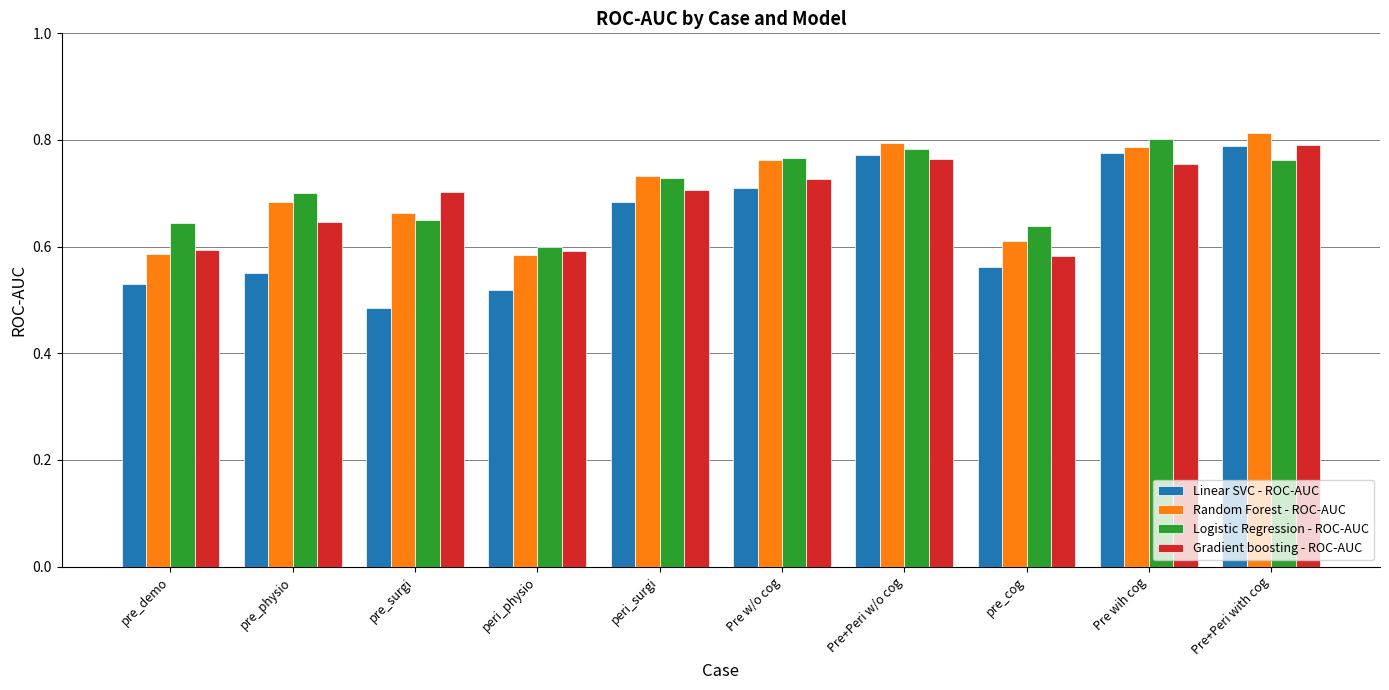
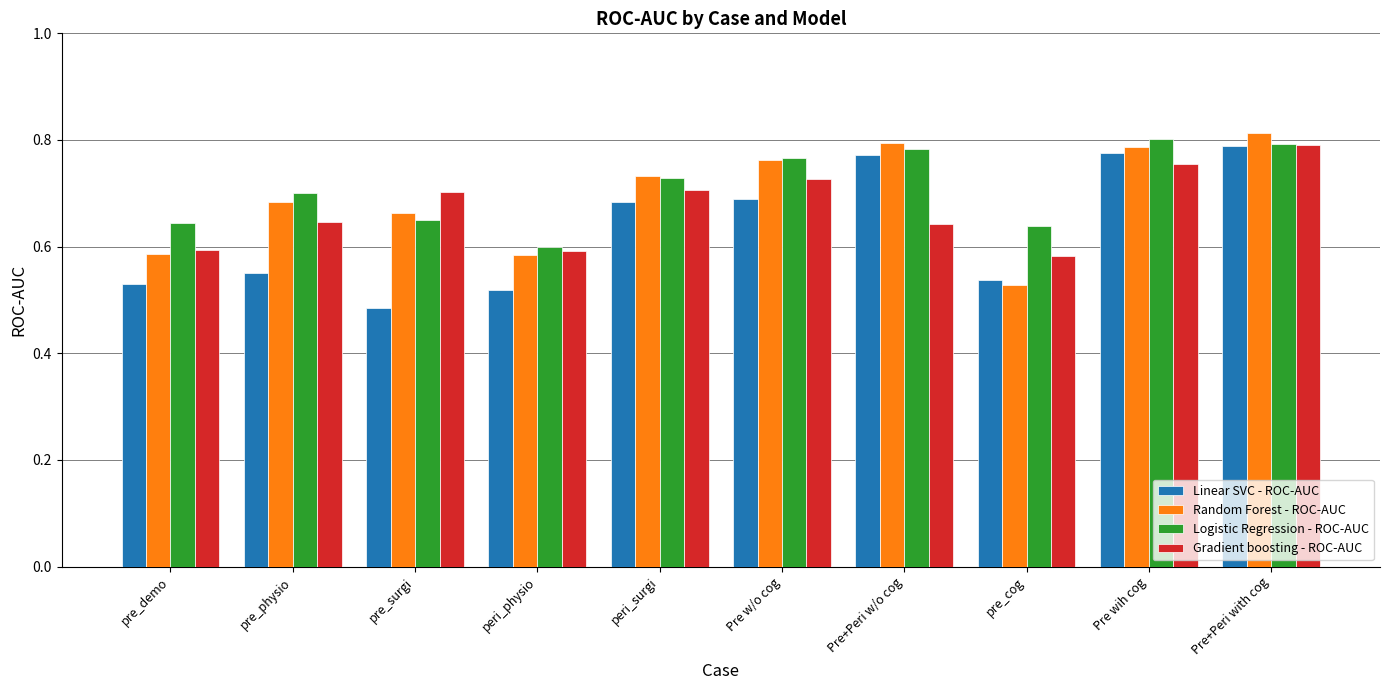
Linear SVC - ROC-AUC, Pre w/o cog: 0.71 -> 0.69
Gradient boosting - ROC-AUC, Pre+Peri w/o cog: 0.76 -> 0.64
Linear SVC - ROC-AUC, pre_cog: 0.56 -> 0.54
Random Forest - ROC-AUC, pre_cog: 0.61 -> 0.53
Logistic Regression - ROC-AUC, Pre+Peri with cog: 0.76 -> 0.79
